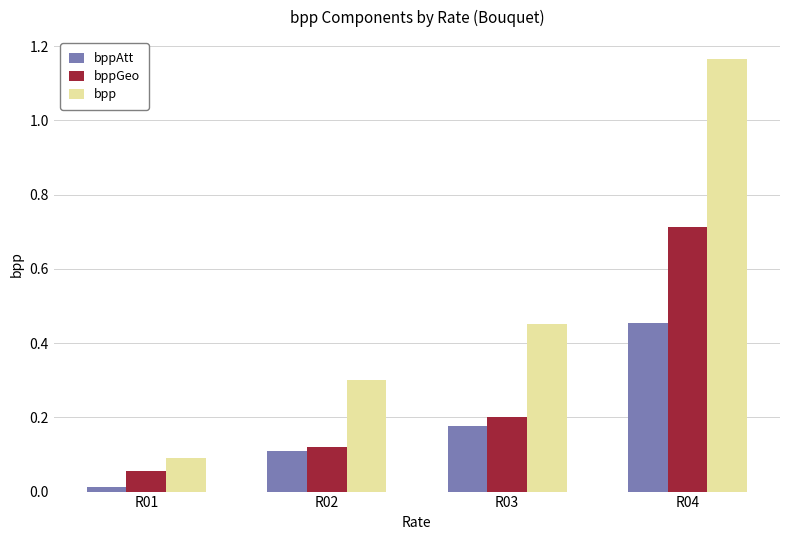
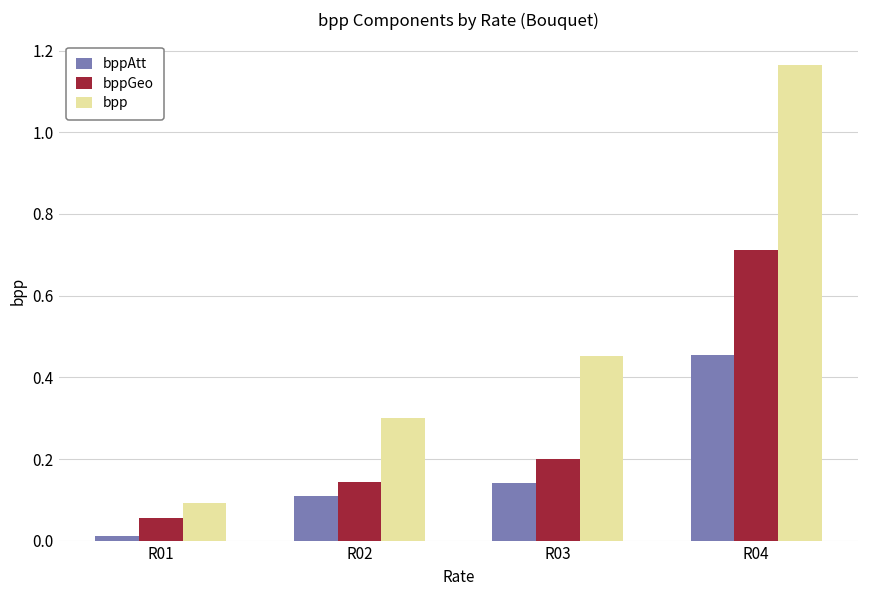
bppGeo, R02: 0.12 -> 0.14
bppAtt, R03: 0.18 -> 0.14
